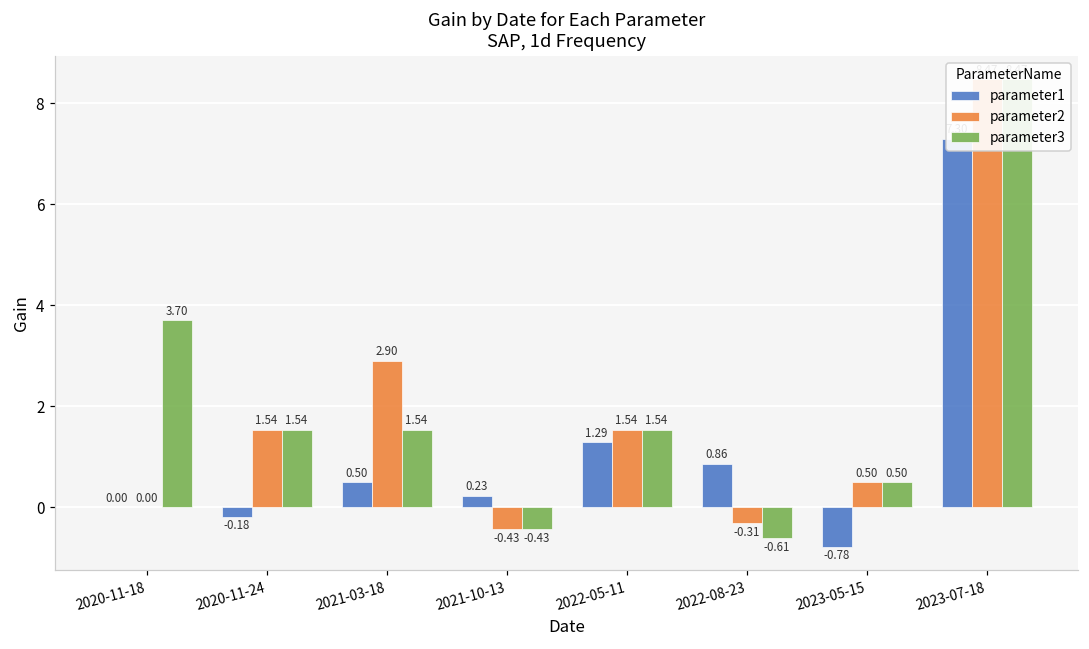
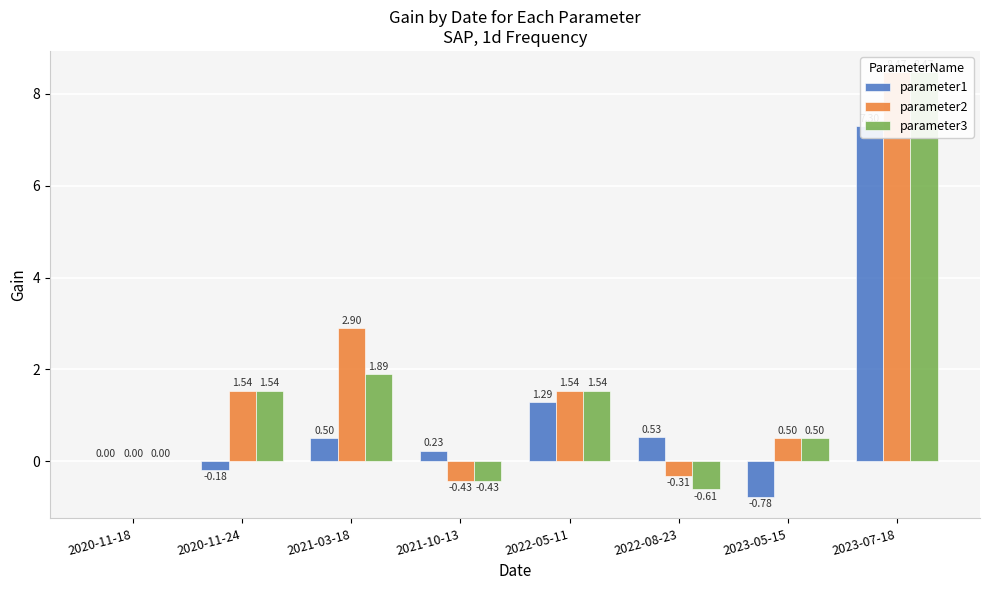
parameter3, 2020-11-18: 3.70 -> 0.00
parameter3, 2021-03-18: 1.54 -> 1.89
parameter1, 2022-08-23: 0.86 -> 0.53
